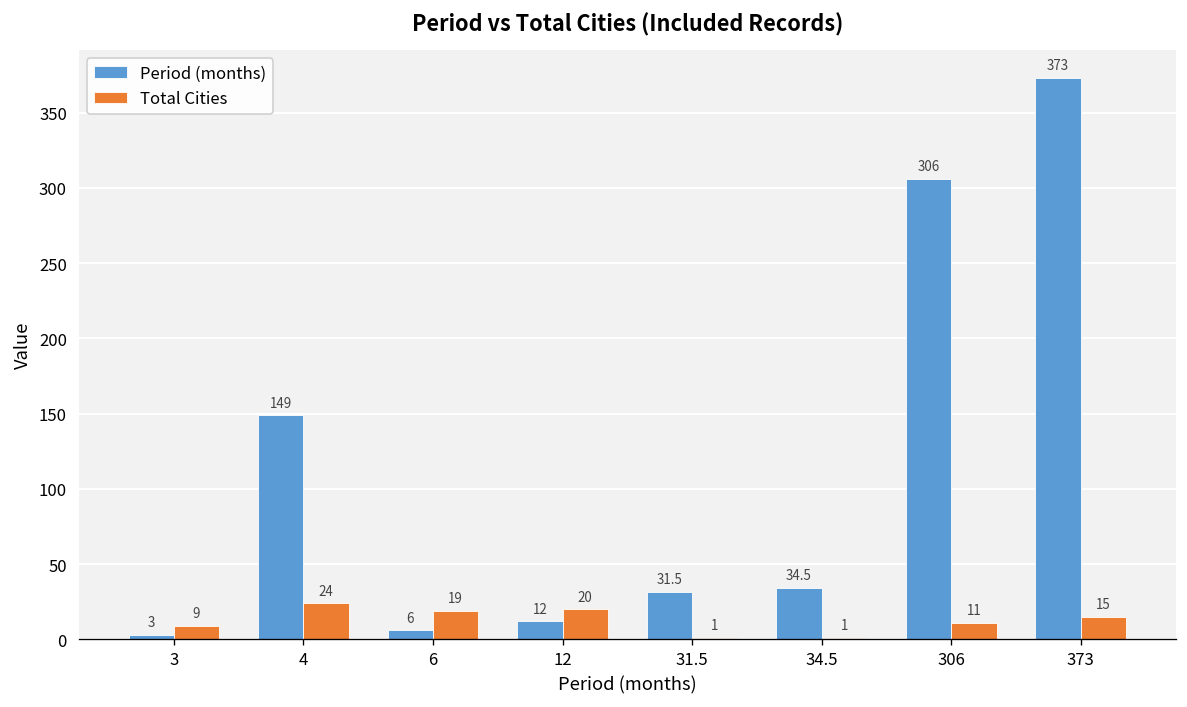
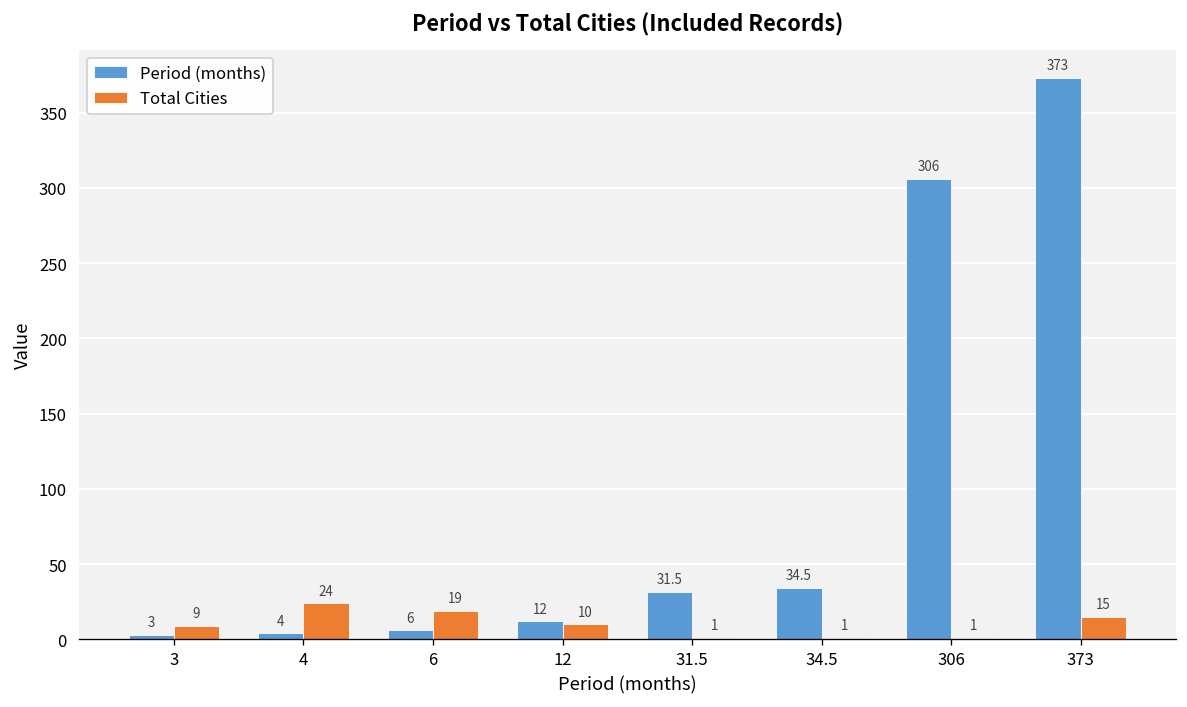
Period (months), 4: 149 -> 4
Total Cities, 12: 20 -> 10
Total Cities, 306: 11 -> 1
